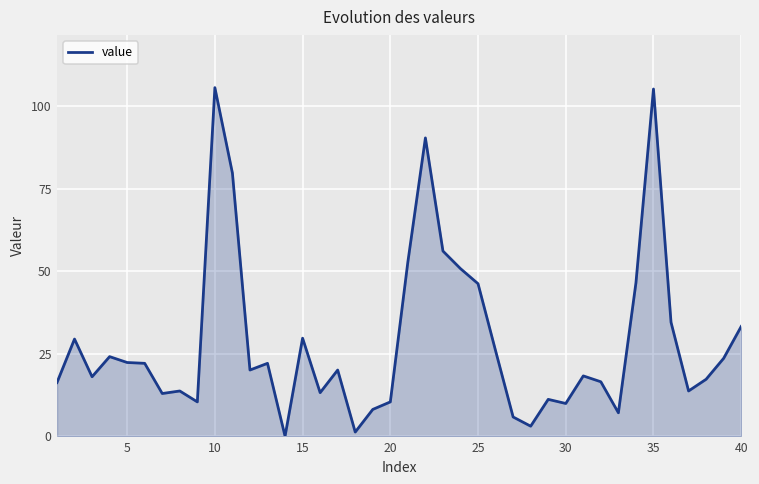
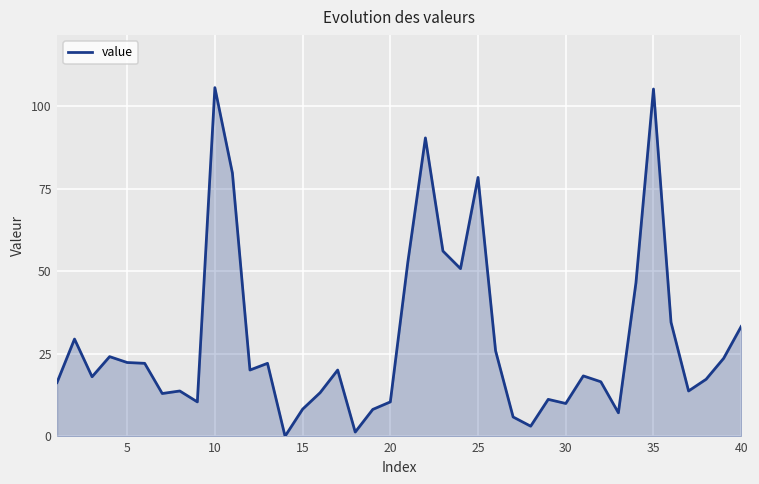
15: 30 -> 8
25: 46 -> 78
